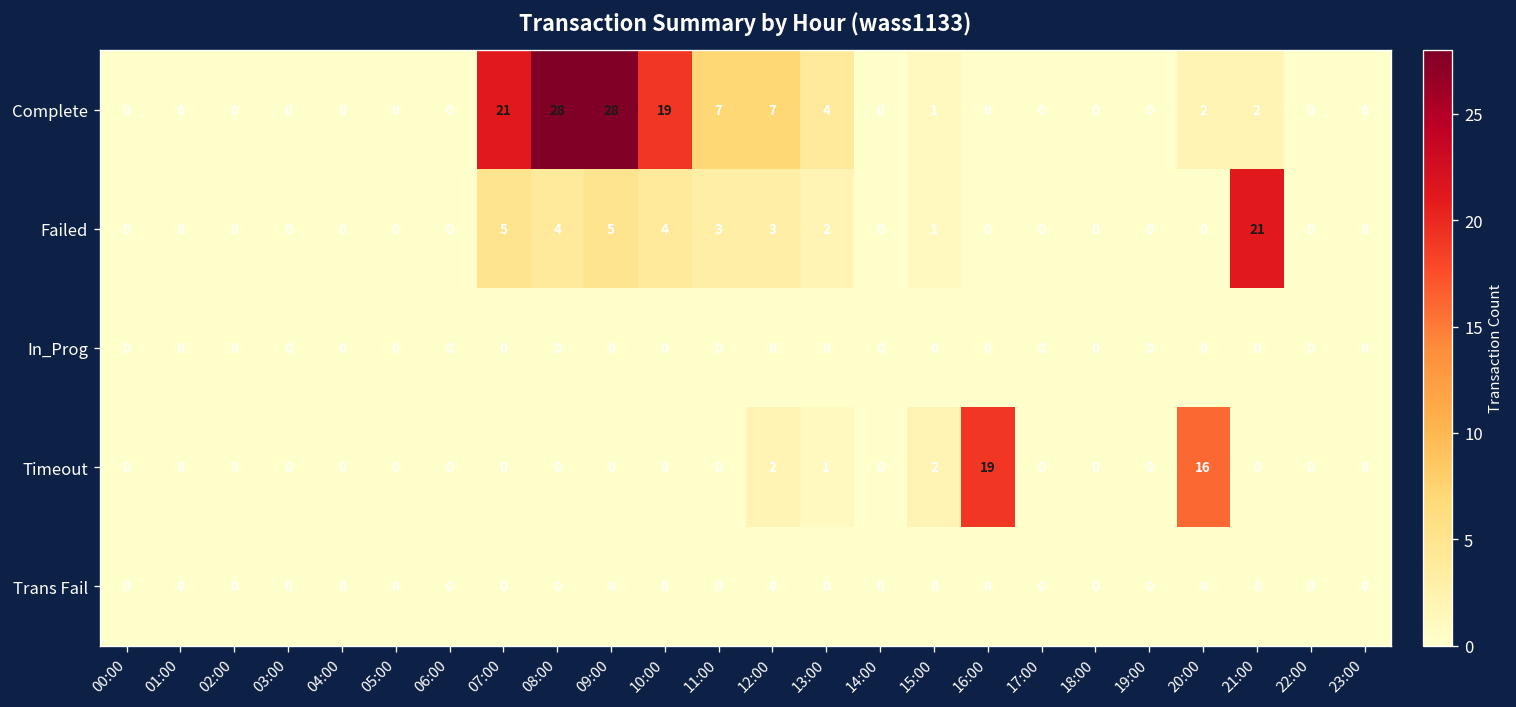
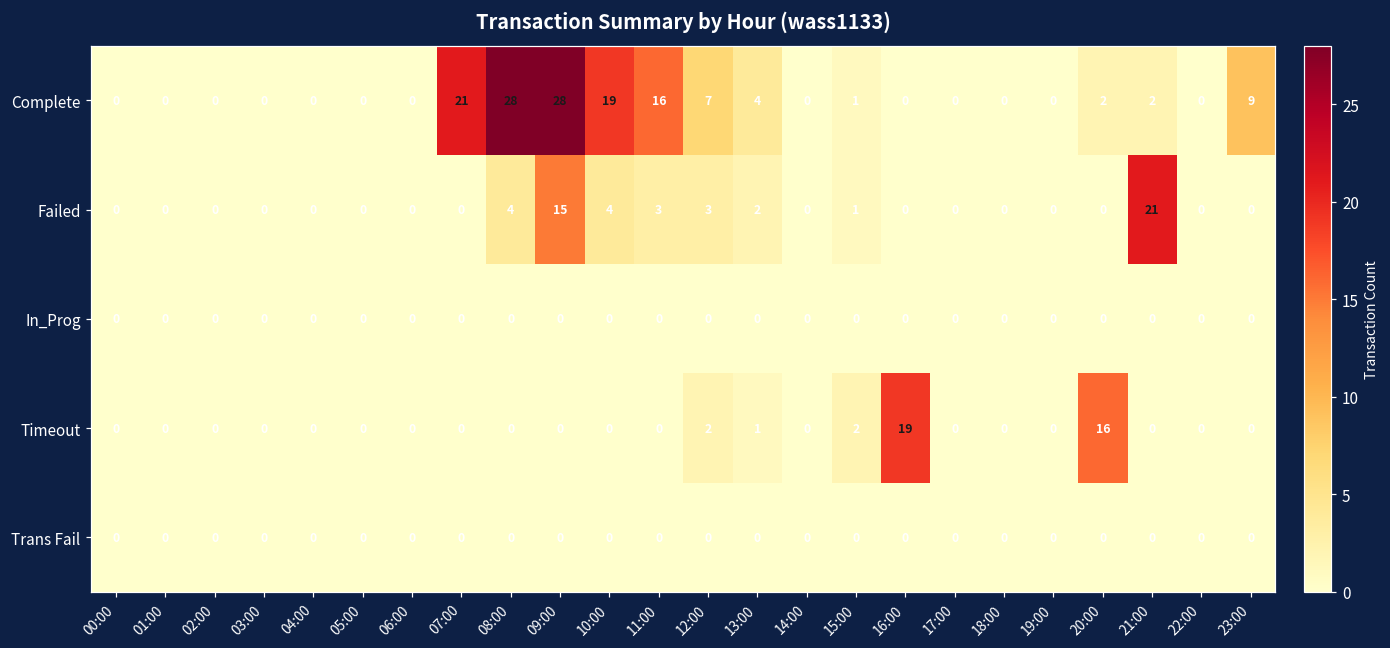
Complete, 11:00: 7 -> 16
Complete, 23:00: 0 -> 9
Failed, 07:00: 5 -> 0
Failed, 09:00: 5 -> 15
